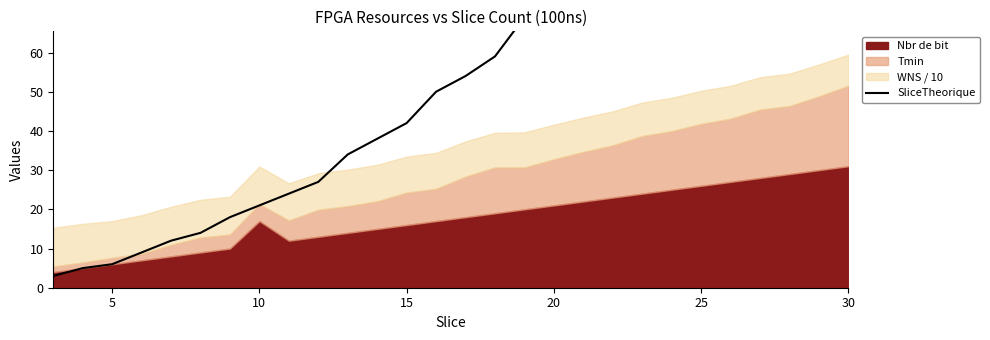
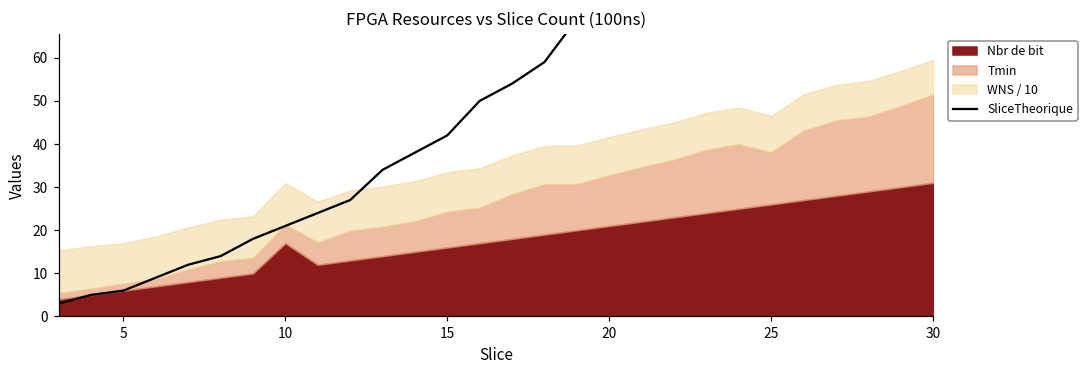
Tmin, 25: 16 -> 12
